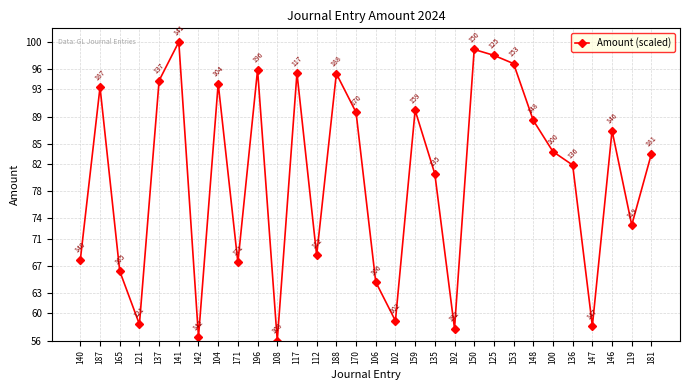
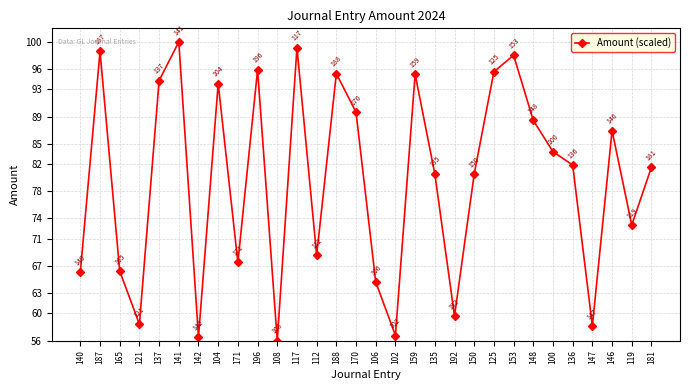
140: 68 -> 66
187: 93 -> 99
117: 95 -> 99
102: 59 -> 57
159: 90 -> 95
192: 58 -> 60
150: 99 -> 81
125: 98 -> 96
153: 97 -> 98
181: 84 -> 82
